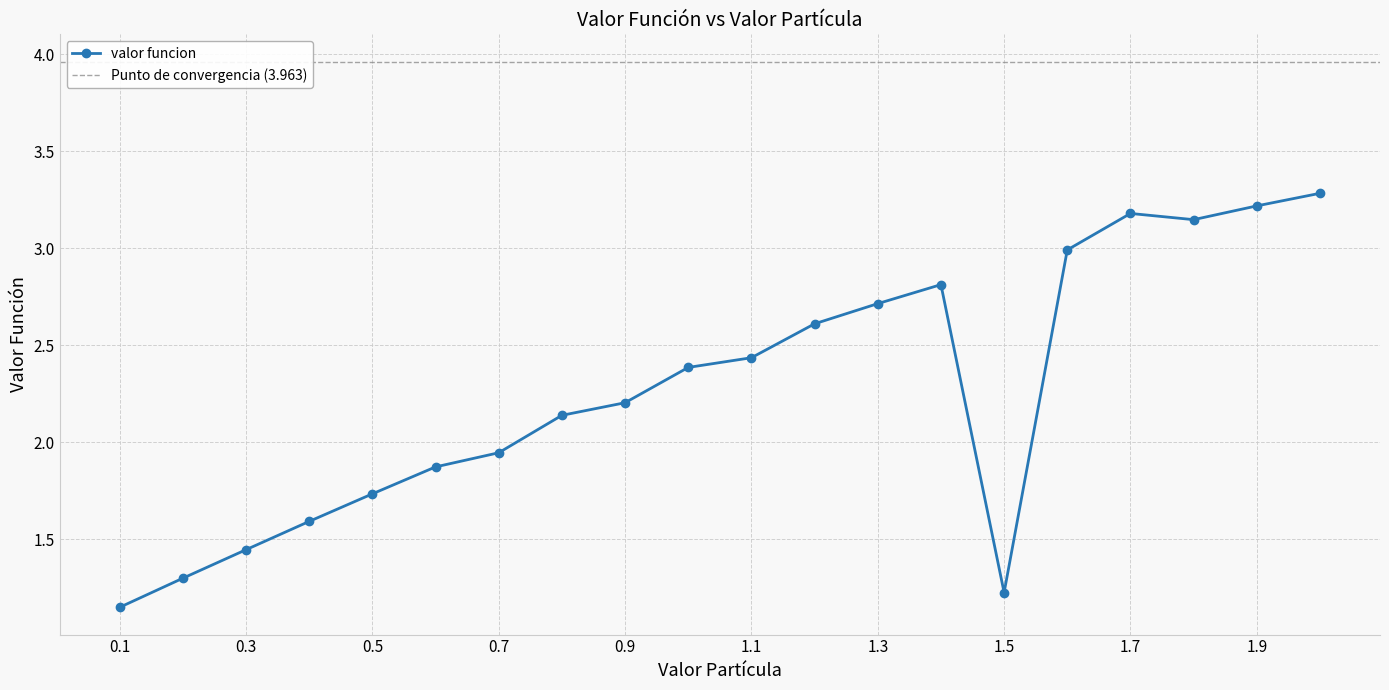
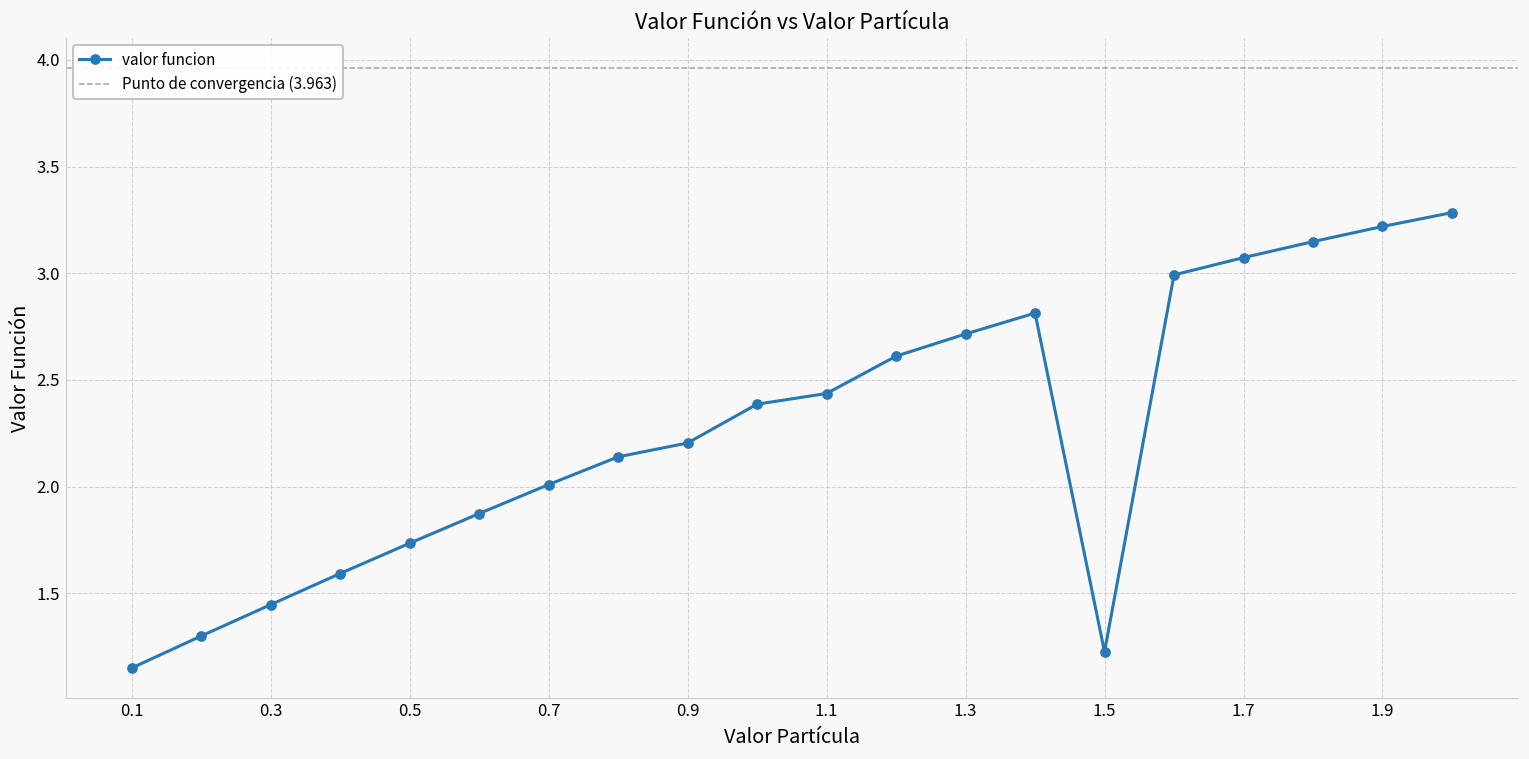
0.7: 1.95 -> 2.01
1.7: 3.18 -> 3.07
